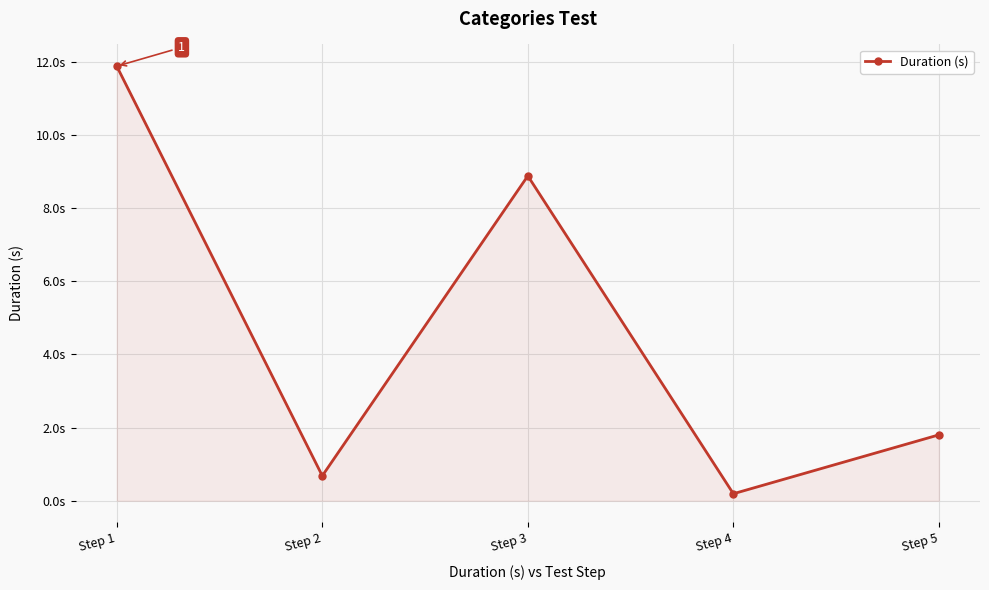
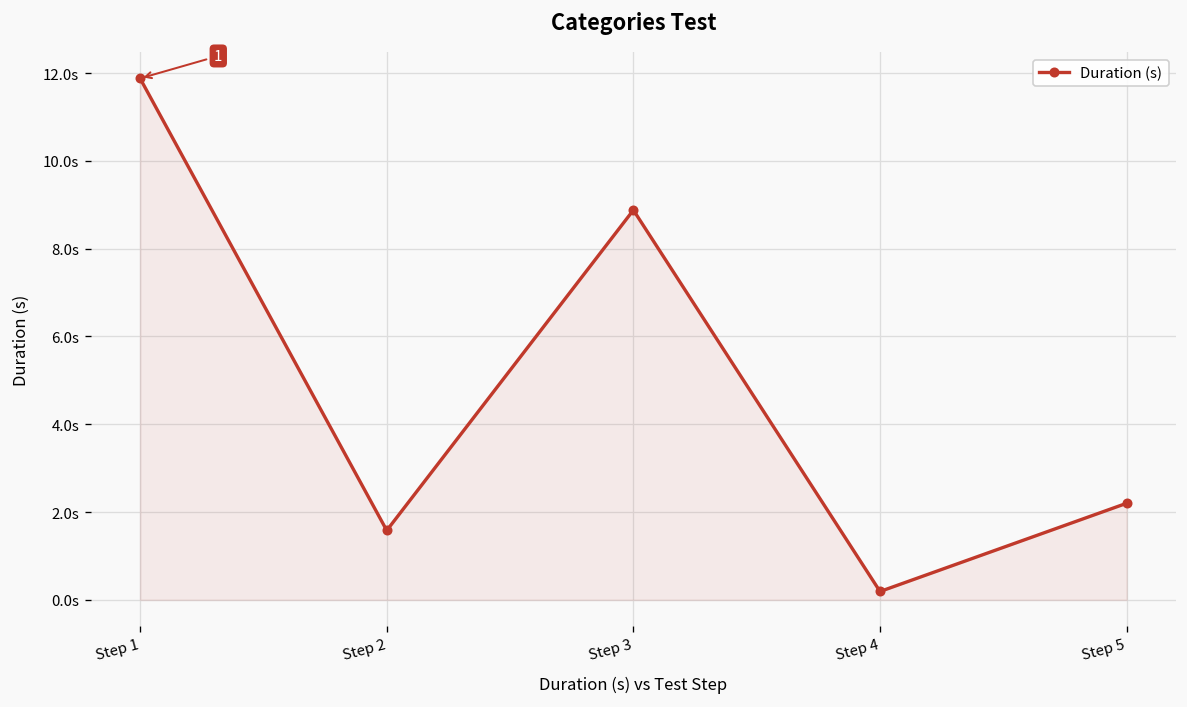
Step 2: 0.7s -> 1.6s
Step 5: 1.8s -> 2.2s
